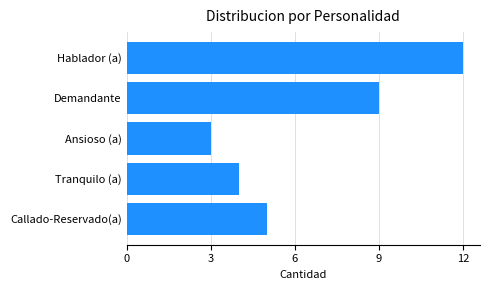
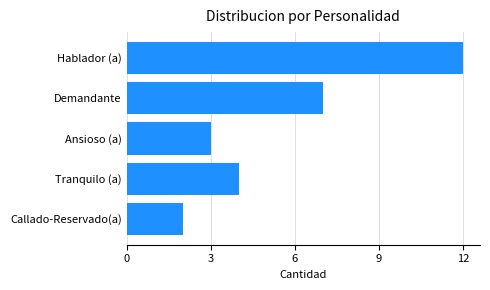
Demandante: 9 -> 7
Callado-Reservado(a): 5 -> 2
